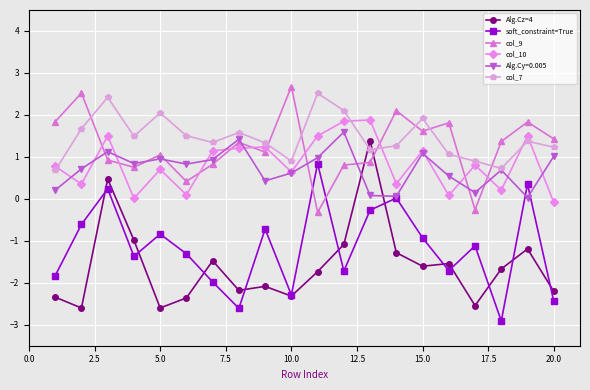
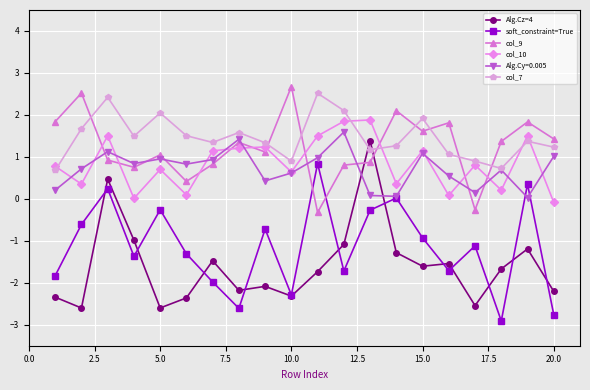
soft_constraint=True, 5.0: -0.8 -> -0.3
soft_constraint=True, 20.0: -2.4 -> -2.8
